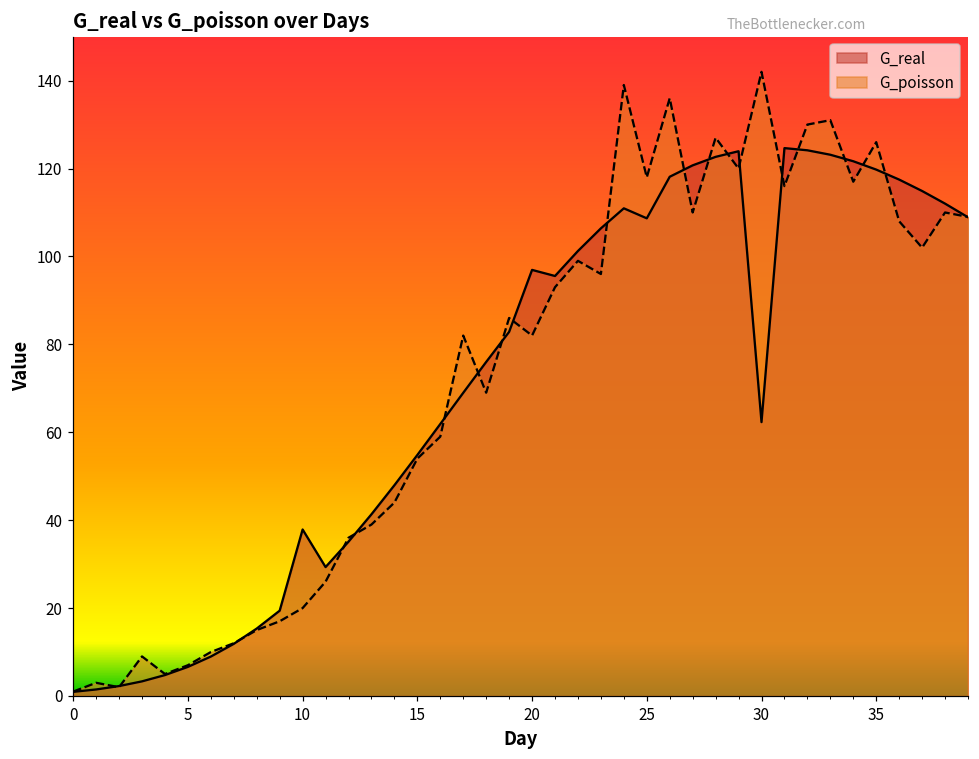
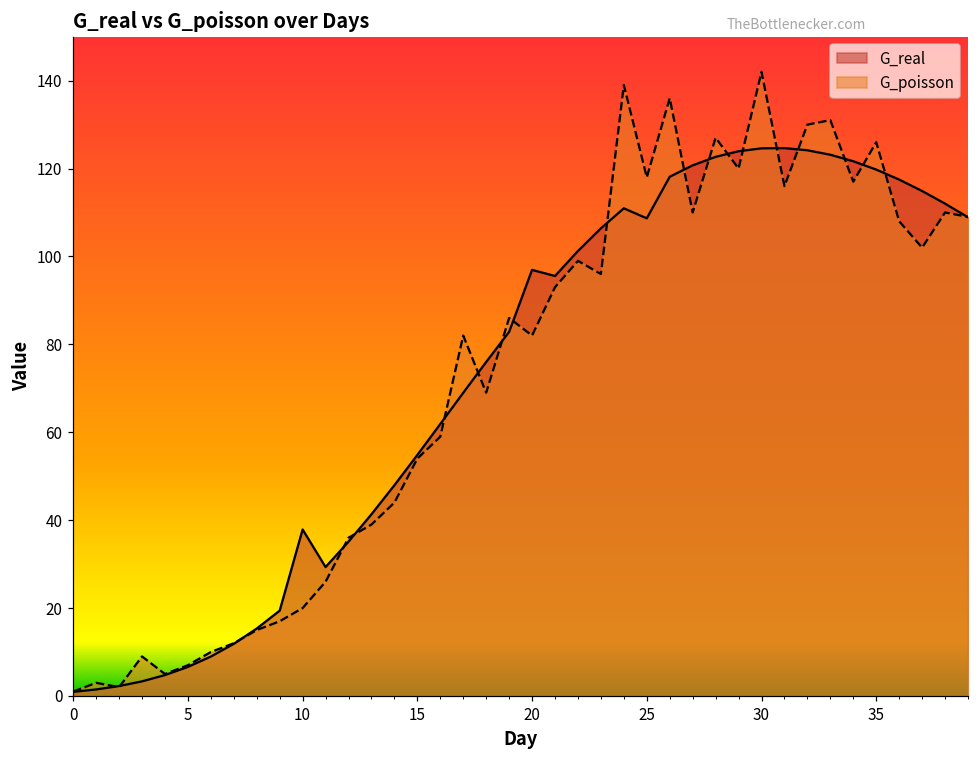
G_real, 30: 62 -> 125
